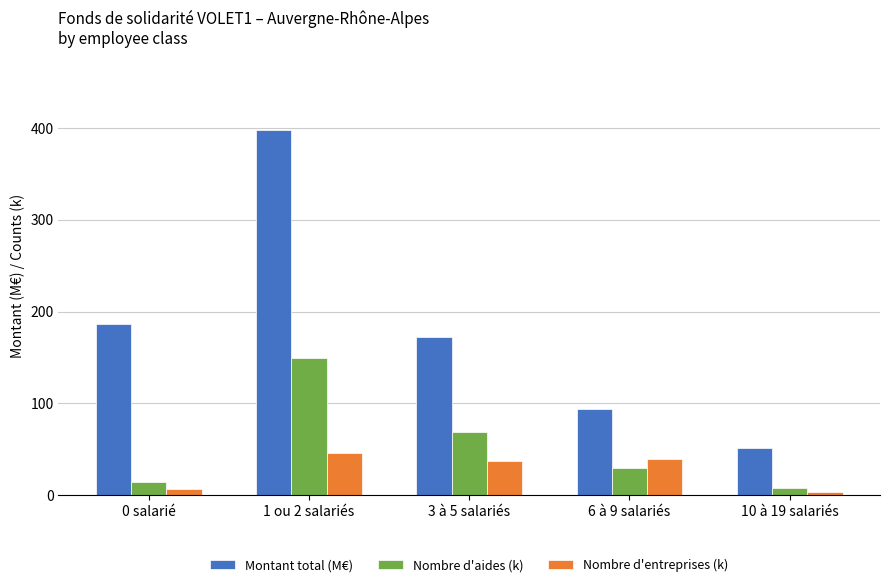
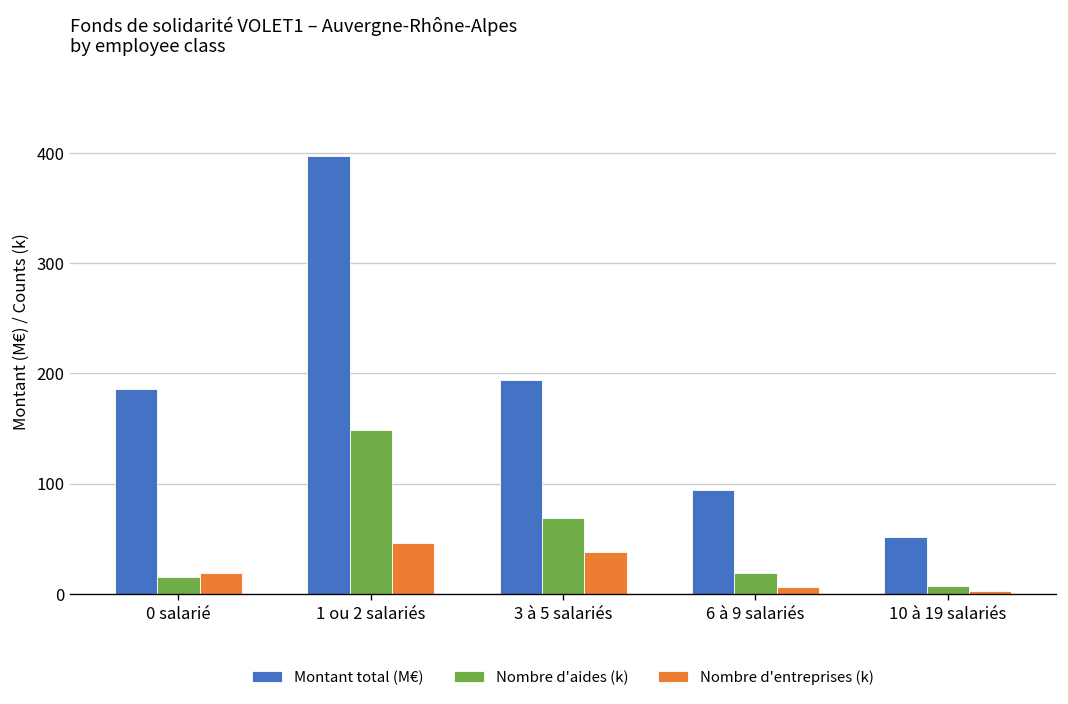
Nombre d'entreprises (k), 0 salarié: 10 -> 20
Montant total (M€), 3 à 5 salariés: 170 -> 190
Nombre d'aides (k), 6 à 9 salariés: 30 -> 20
Nombre d'entreprises (k), 6 à 9 salariés: 40 -> 10
